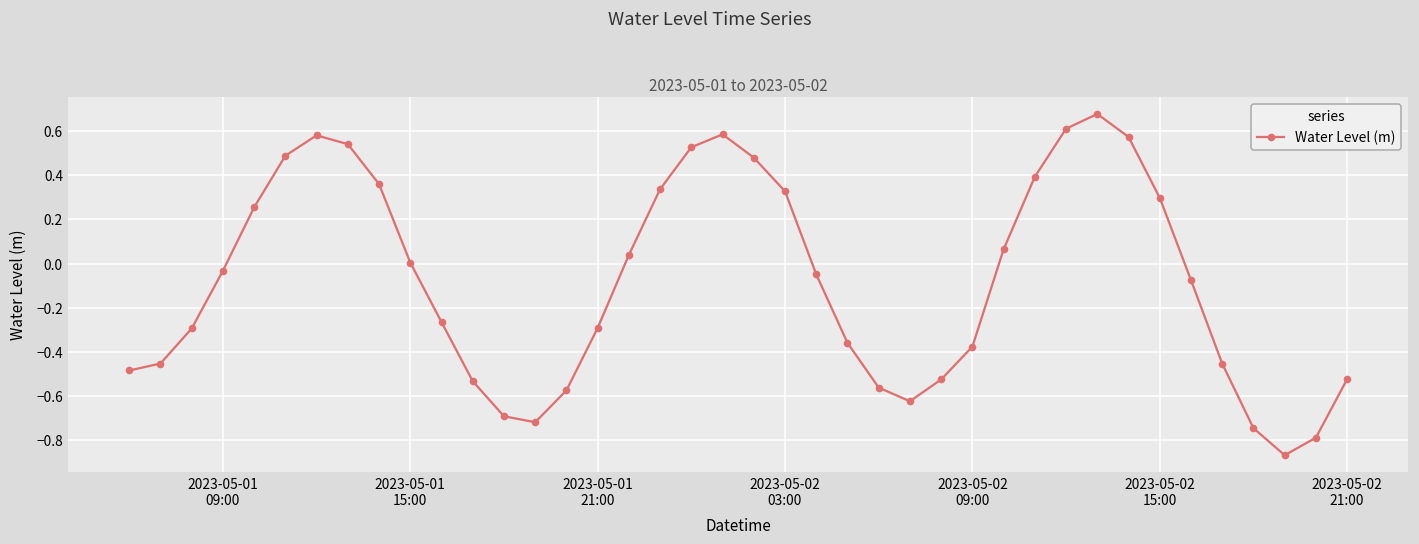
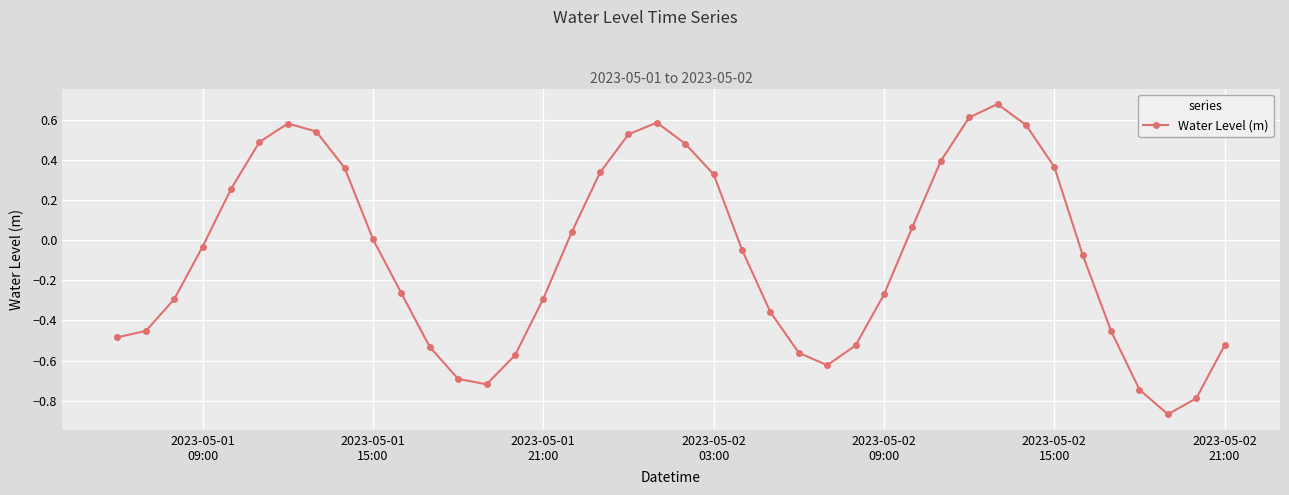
2023-05-02 09:00: -0.38 -> -0.27
2023-05-02 15:00: 0.30 -> 0.36
